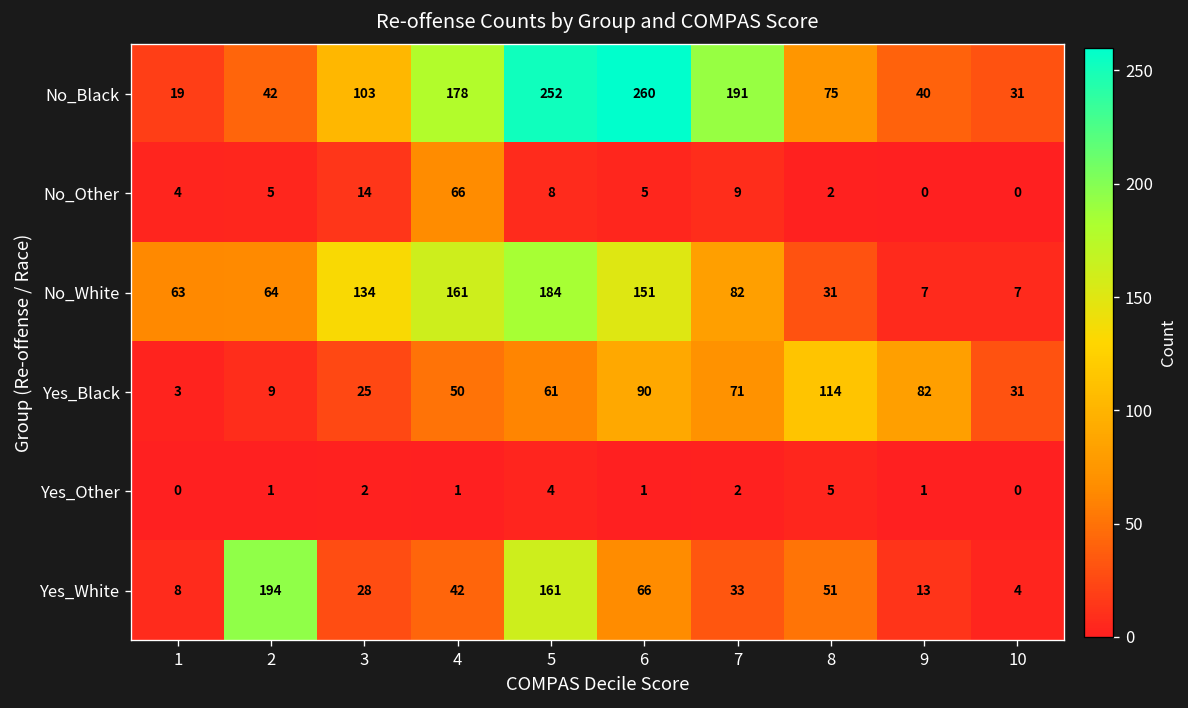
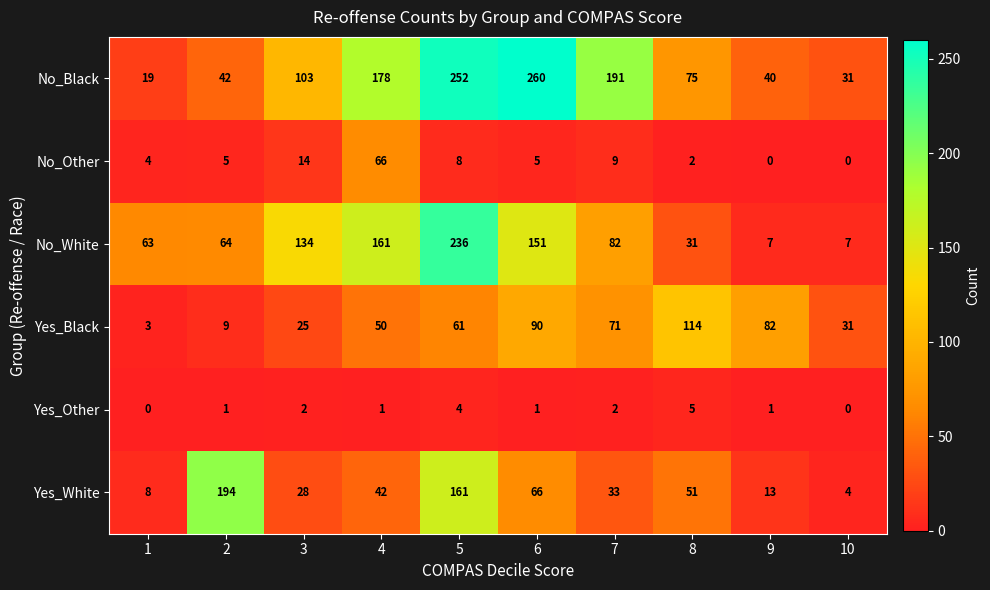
No_White, 5: 184 -> 236
